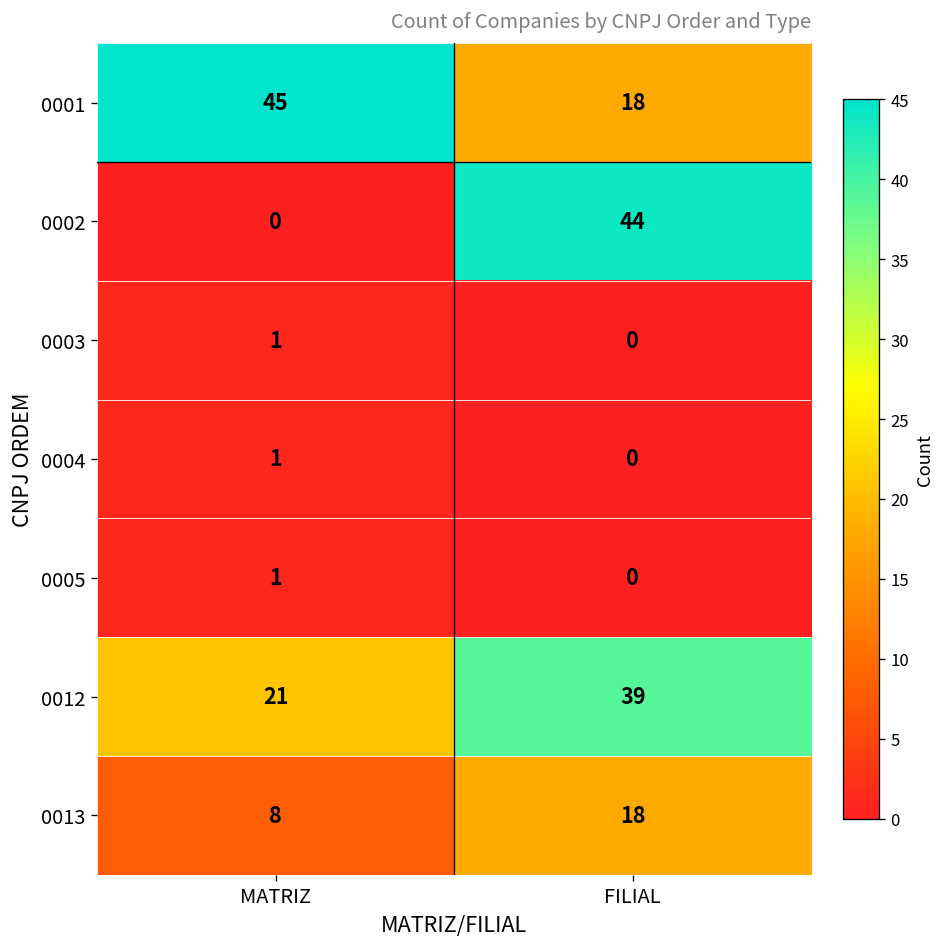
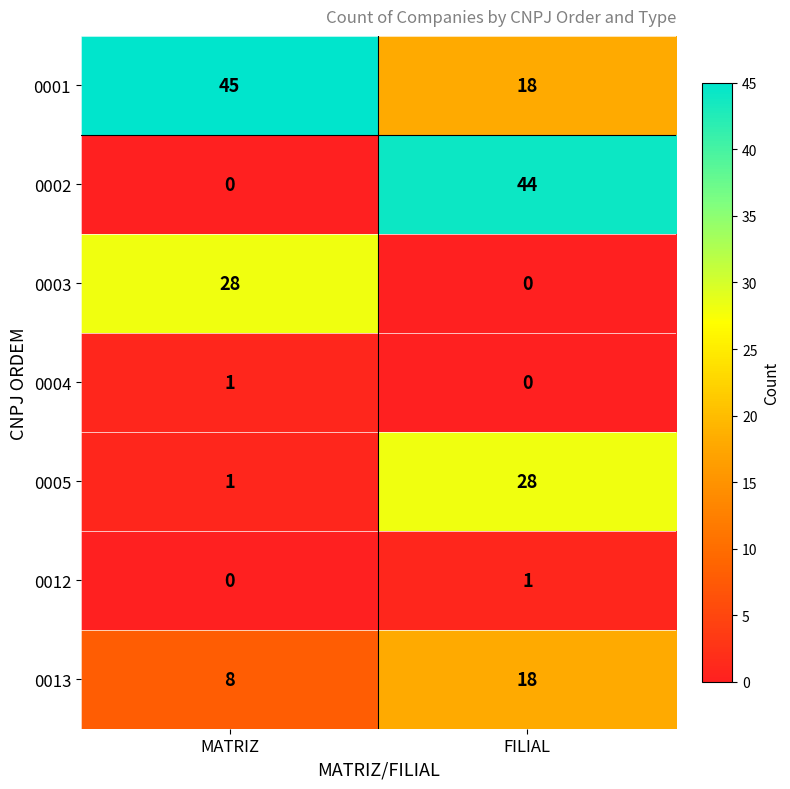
0003, MATRIZ: 1 -> 28
0005, FILIAL: 0 -> 28
0012, MATRIZ: 21 -> 0
0012, FILIAL: 39 -> 1
